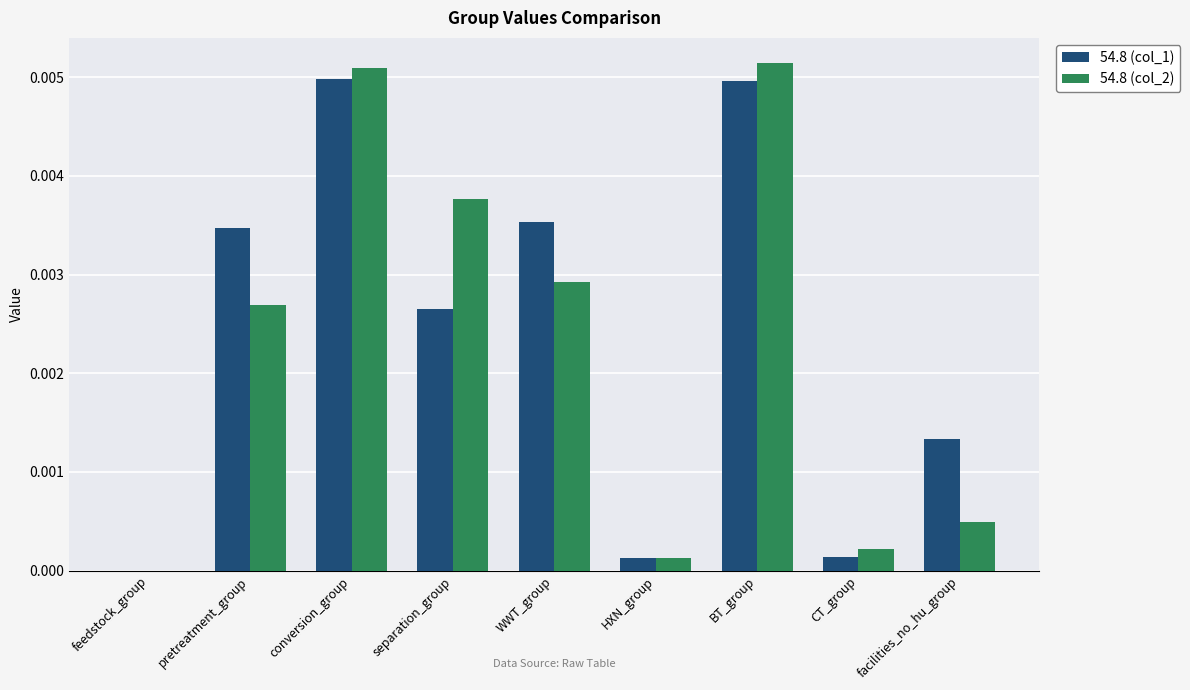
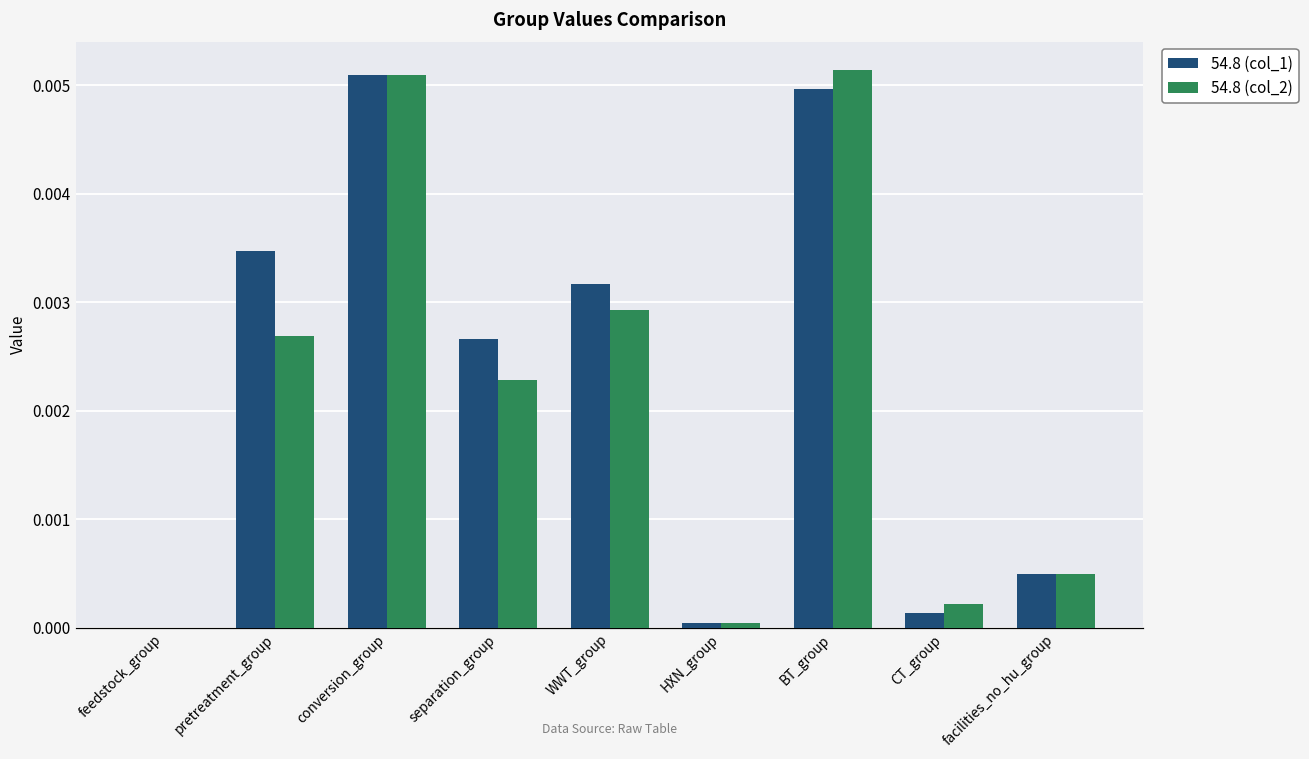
54.8 (col_1), conversion_group: 0.0050 -> 0.0051
54.8 (col_2), separation_group: 0.0038 -> 0.0023
54.8 (col_1), WWT_group: 0.0035 -> 0.0032
54.8 (col_1), HXN_group: 0.0001 -> 0.0000
54.8 (col_2), HXN_group: 0.0001 -> 0.0000
54.8 (col_1), facilities_no_hu_group: 0.0013 -> 0.0005
